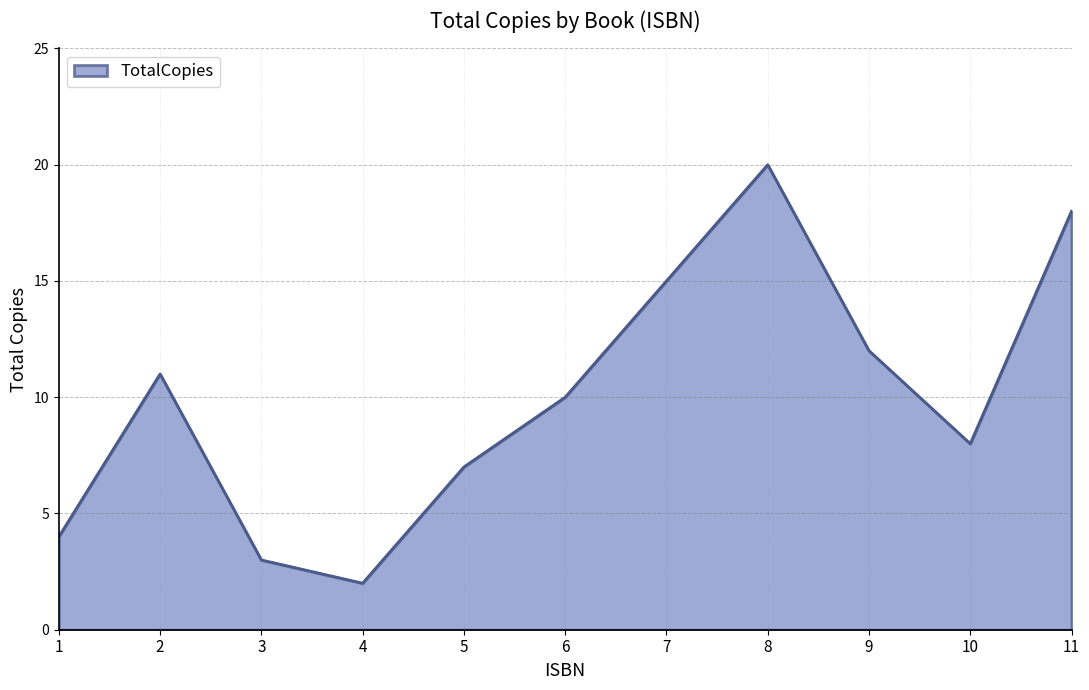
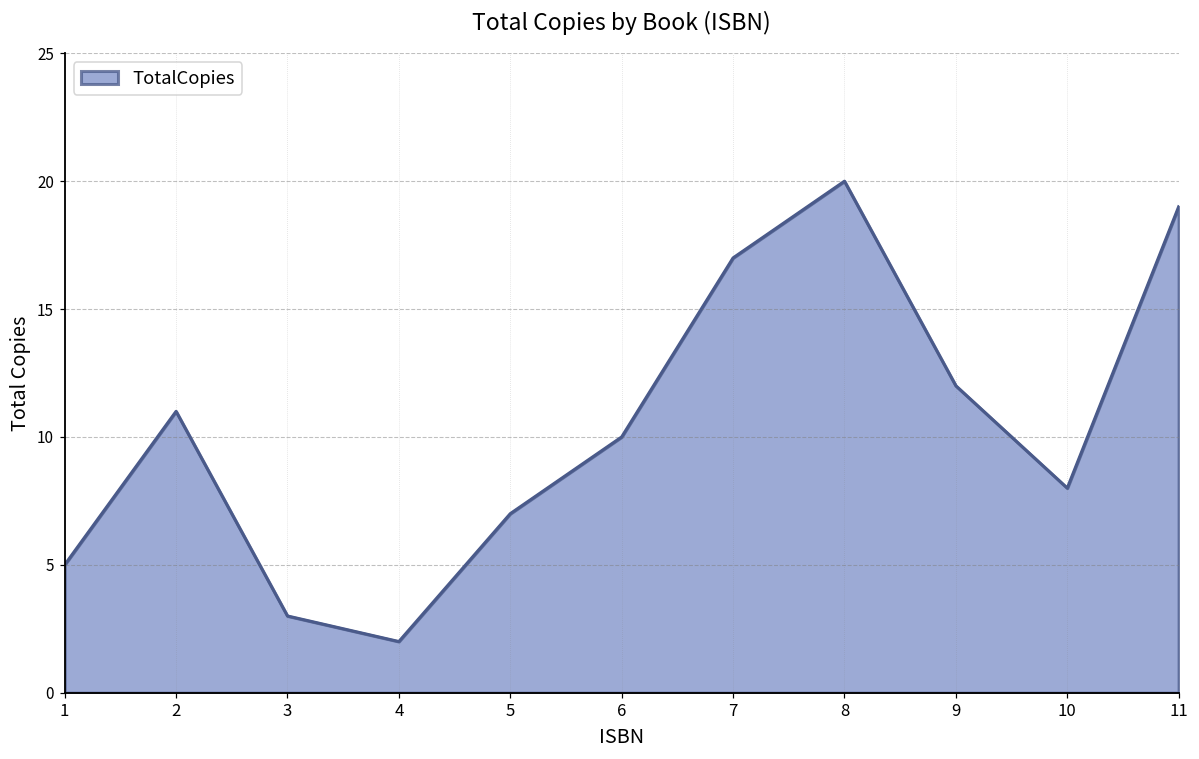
1: 4 -> 5
7: 15 -> 17
11: 18 -> 19
